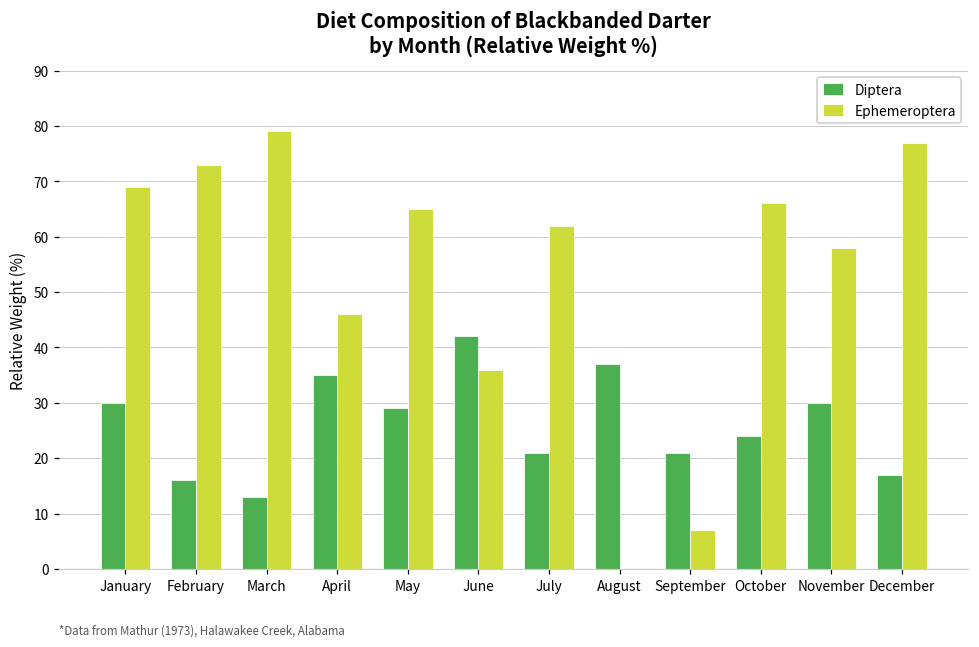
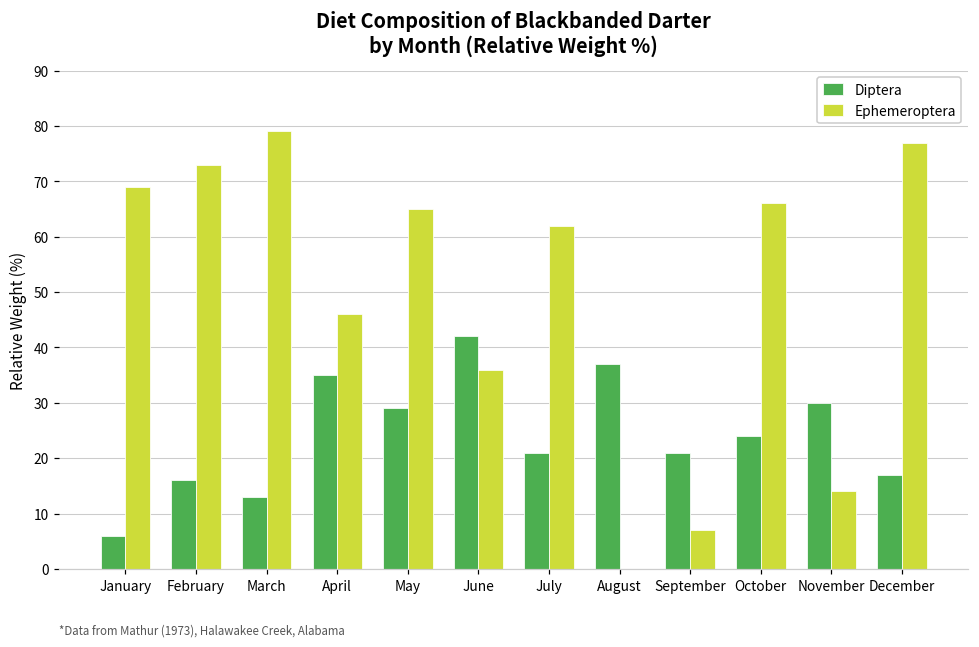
Diptera, January: 30 -> 6
Ephemeroptera, November: 58 -> 14
